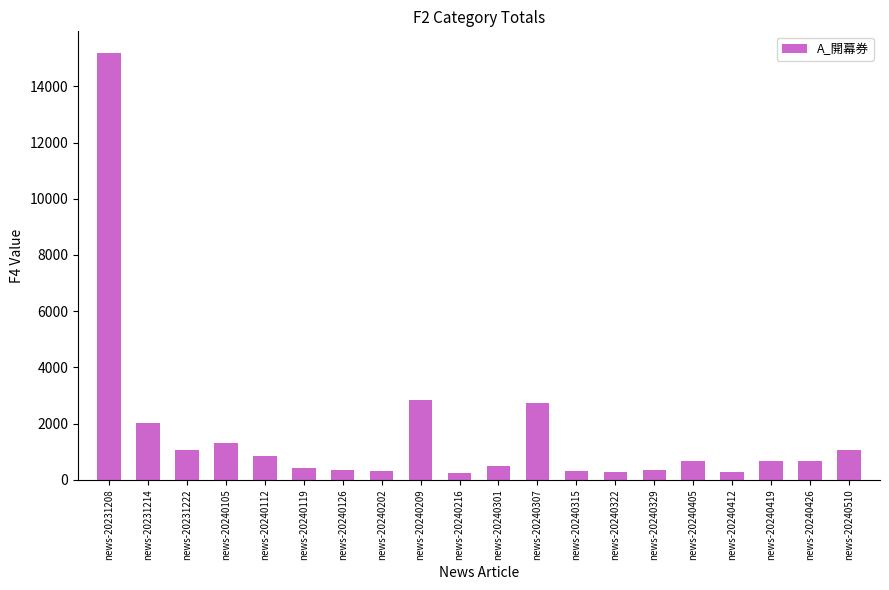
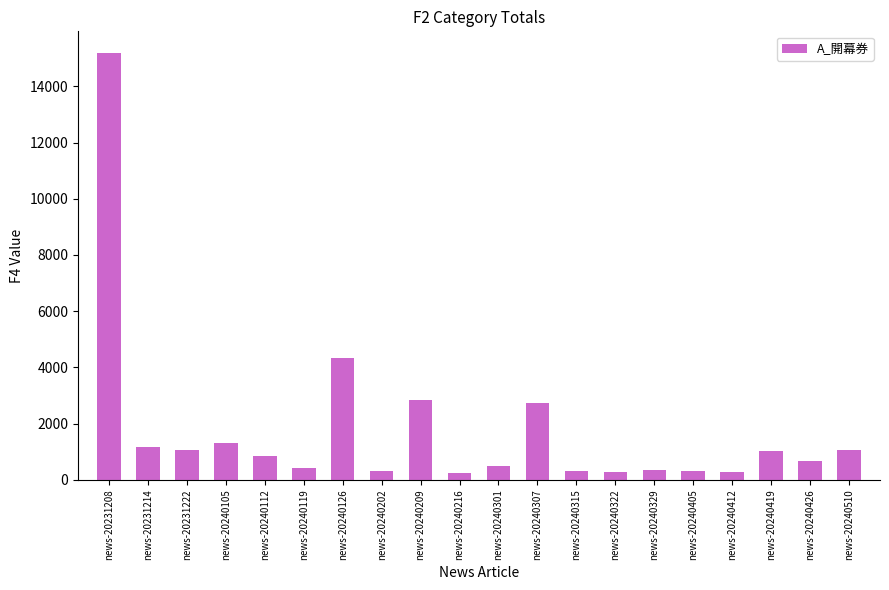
news-20231214: 2000 -> 1200
news-20240126: 400 -> 4300
news-20240405: 700 -> 300
news-20240419: 700 -> 1000
